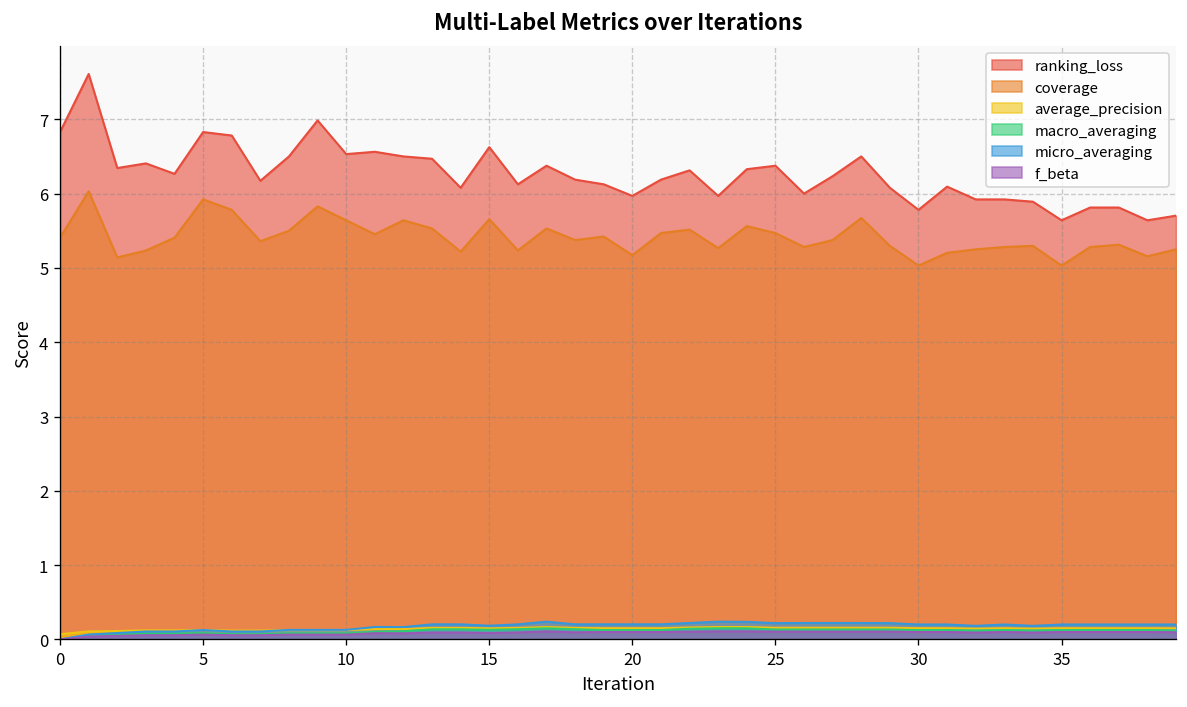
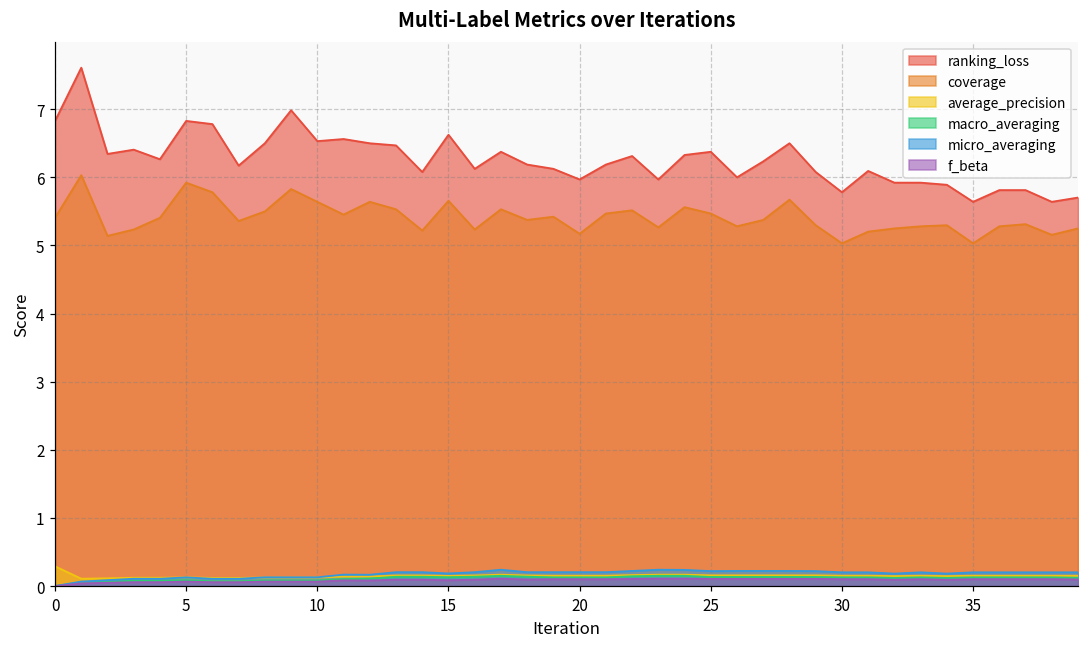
average_precision, 0: 0.1 -> 0.3
